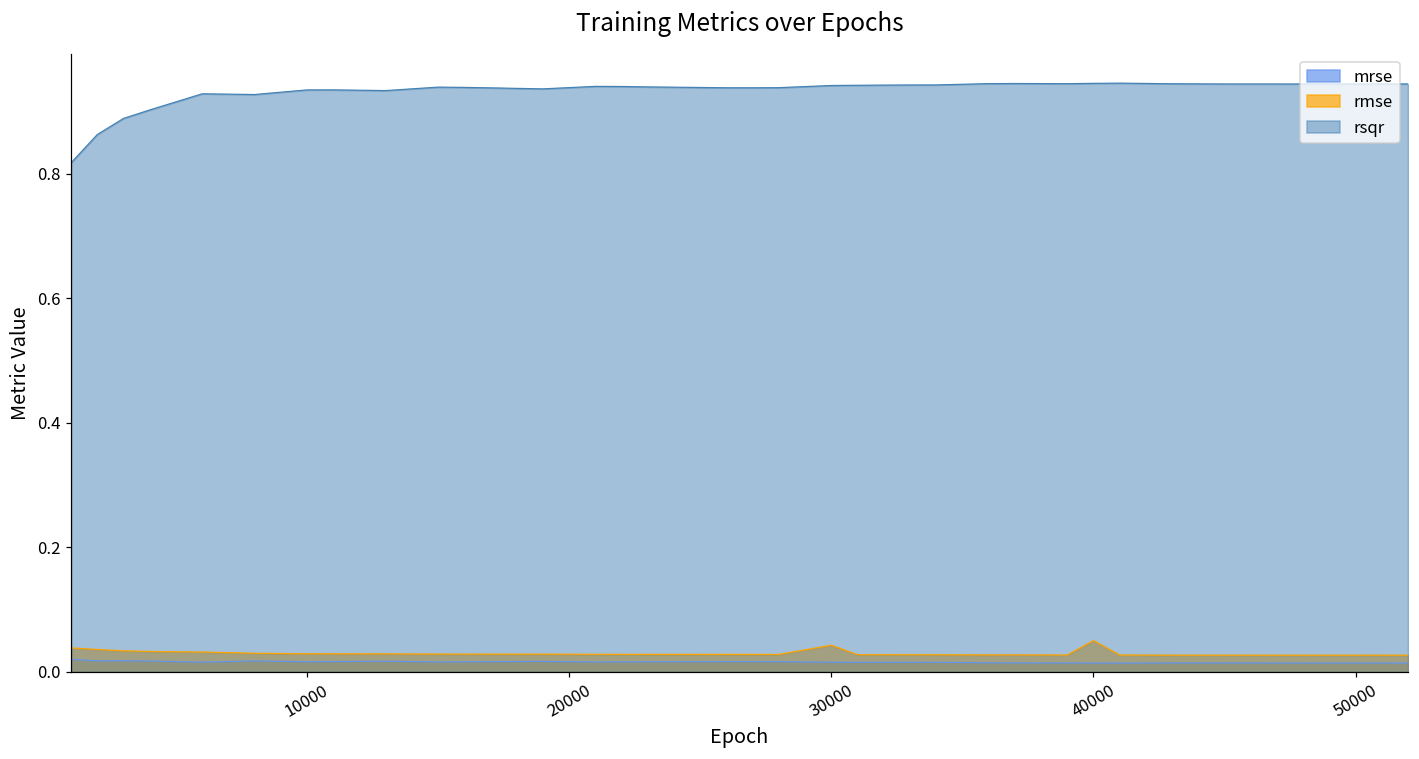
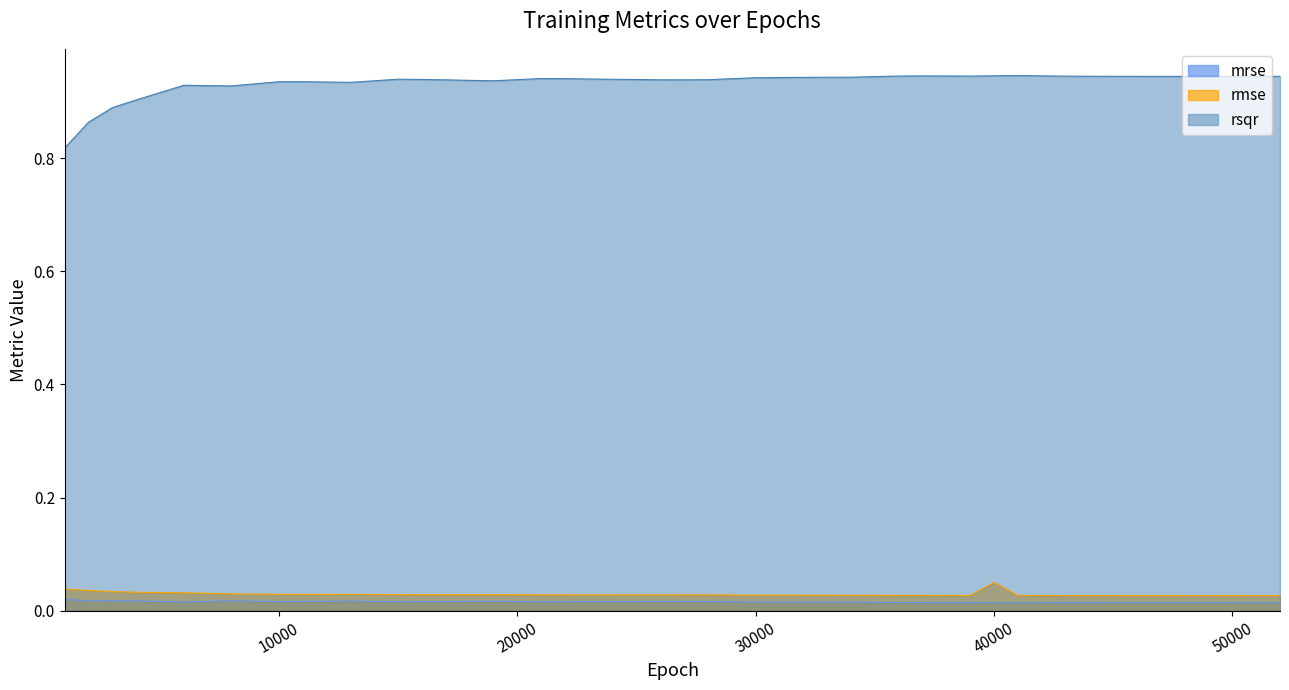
rmse, 30000: 0.04 -> 0.03
